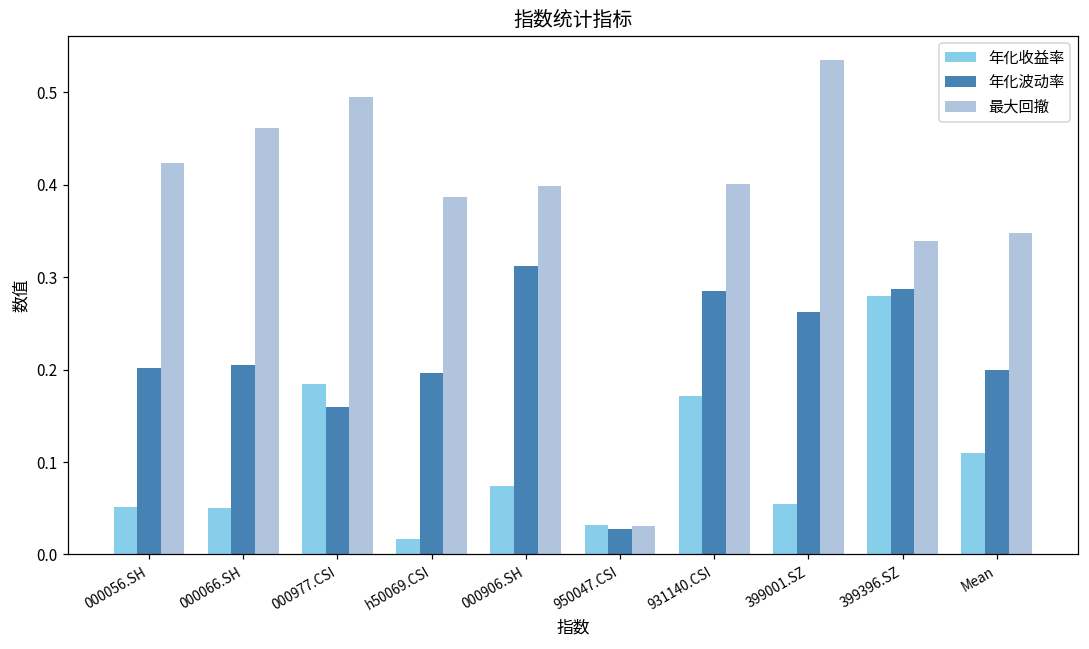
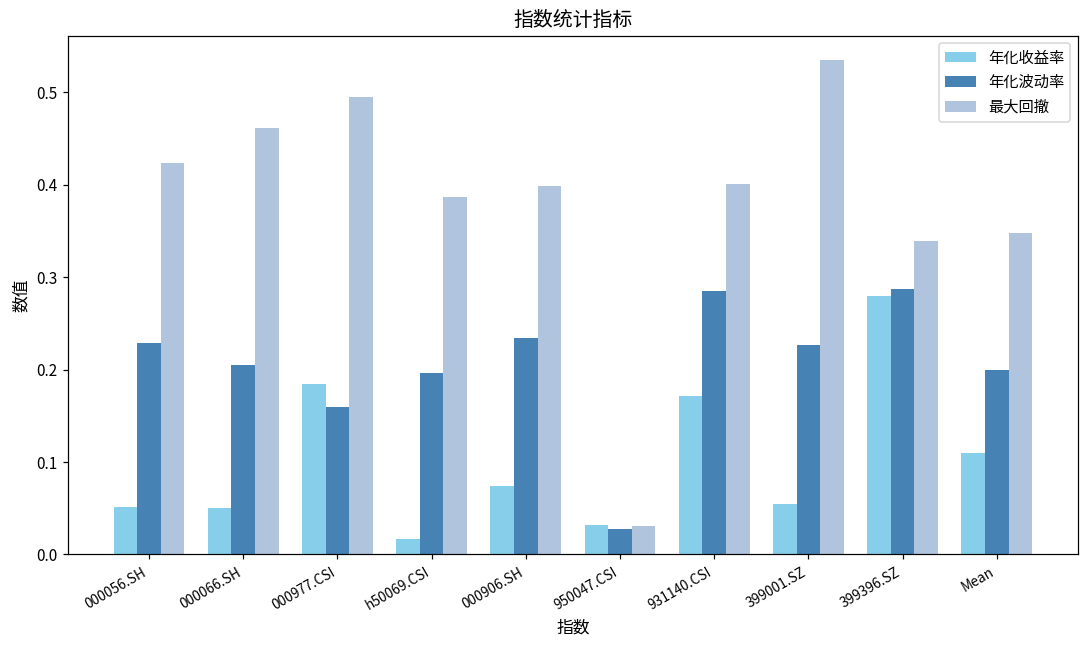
年化波动率, 000056.SH: 0.20 -> 0.23
年化波动率, 000906.SH: 0.31 -> 0.23
年化波动率, 399001.SZ: 0.26 -> 0.23
